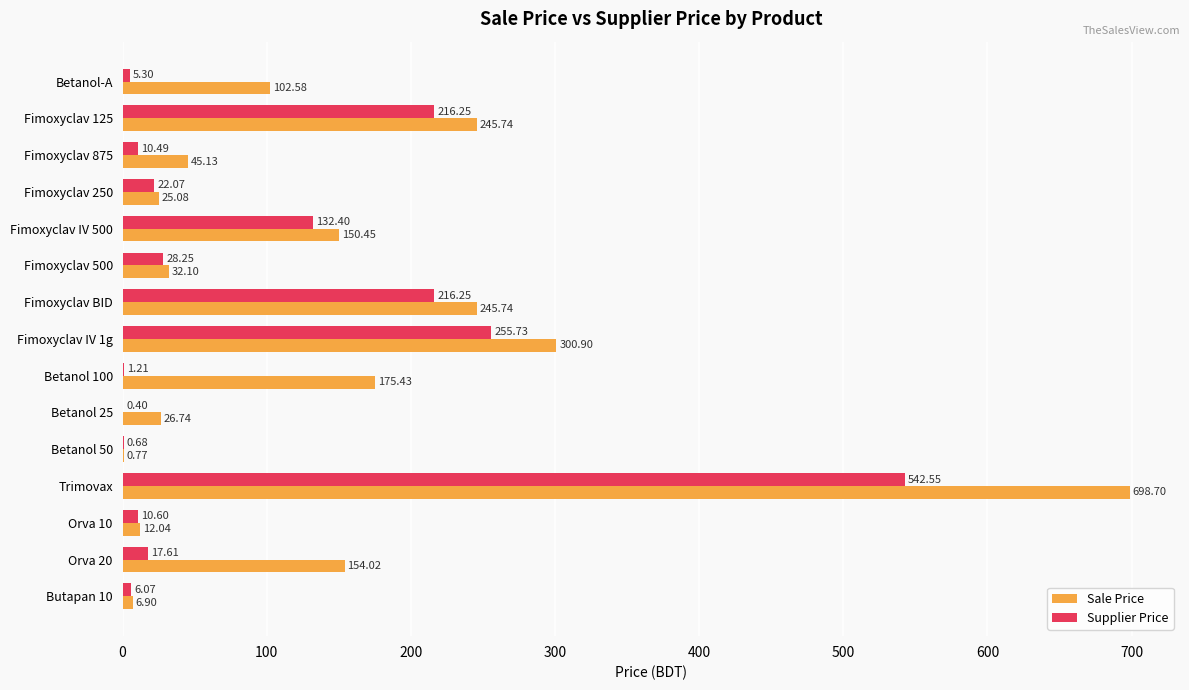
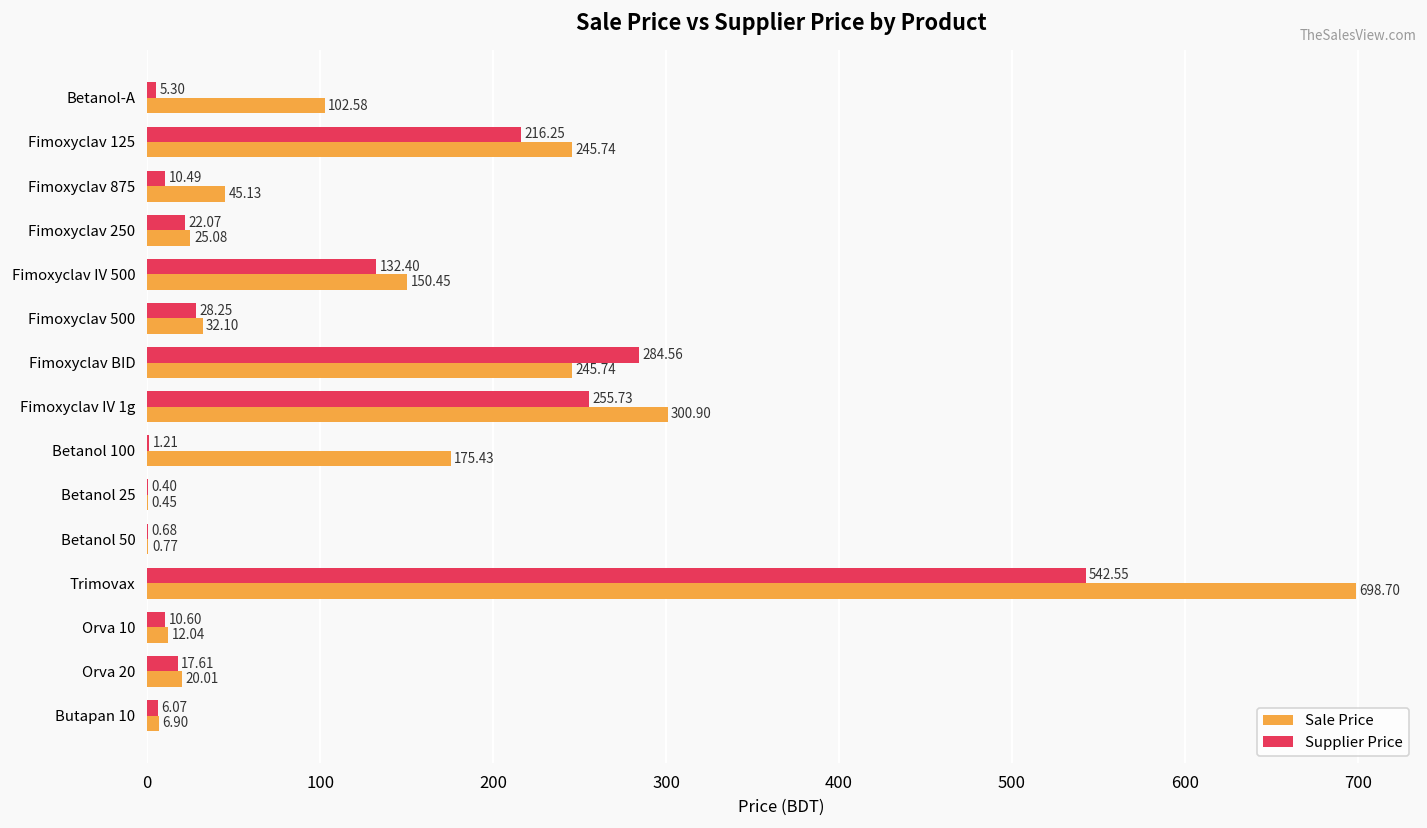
Supplier Price, Fimoxyclav BID: 216.25 -> 284.56
Sale Price, Betanol 25: 26.74 -> 0.45
Sale Price, Orva 20: 154.02 -> 20.01
